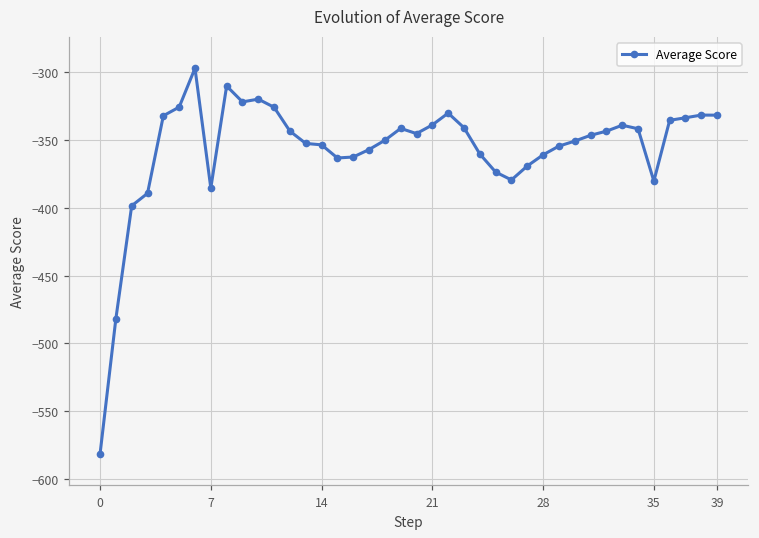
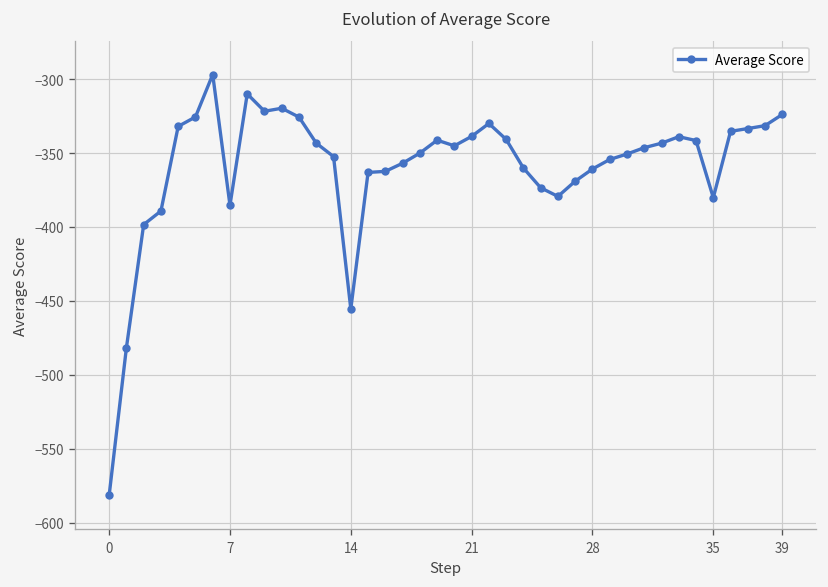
14: -353 -> -456
39: -332 -> -324
